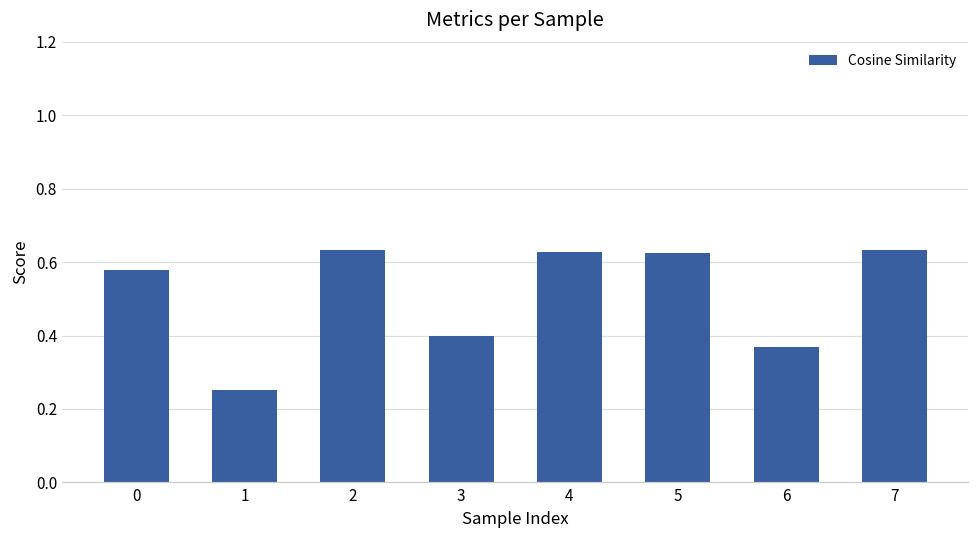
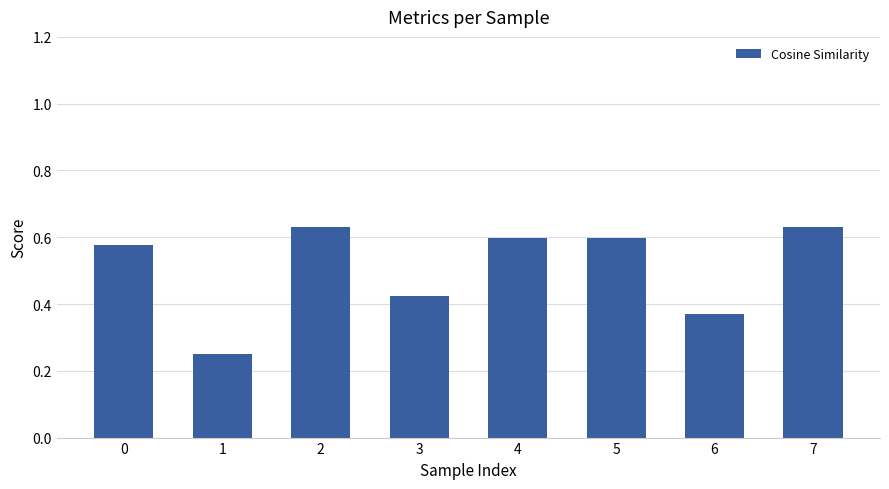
3: 0.40 -> 0.43
4: 0.63 -> 0.60
5: 0.62 -> 0.60
